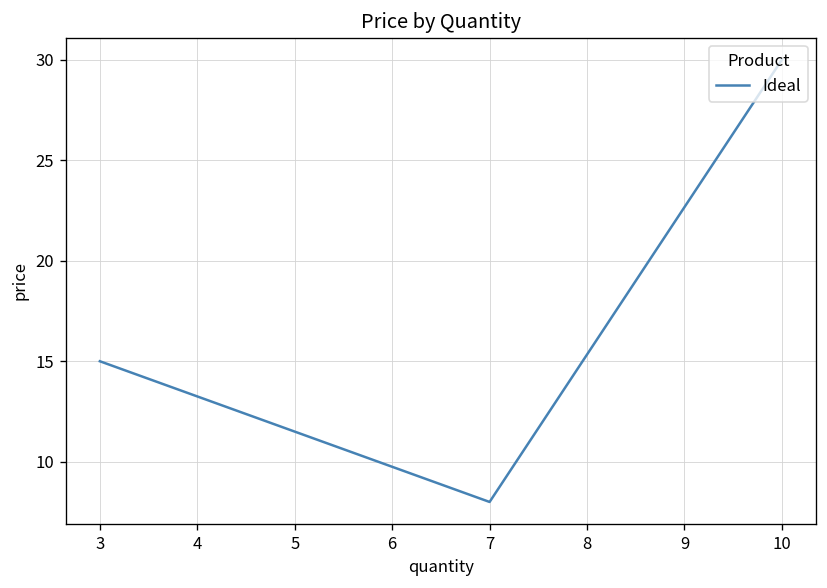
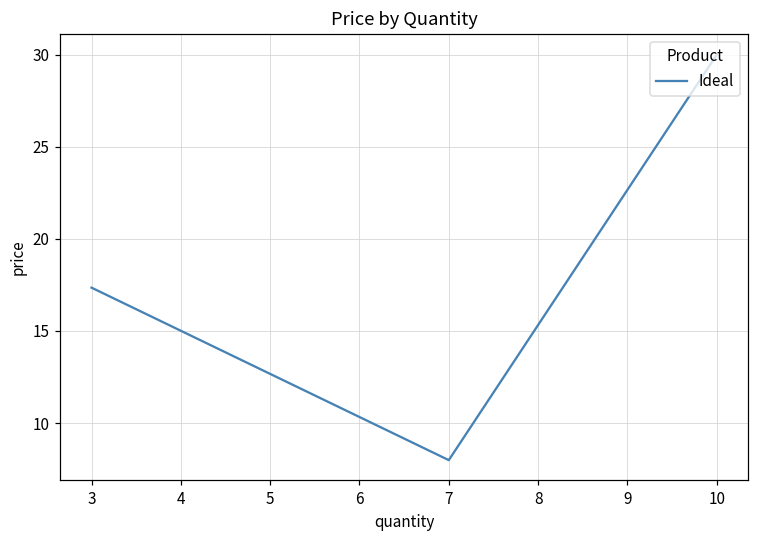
3: 15.0 -> 17.4
